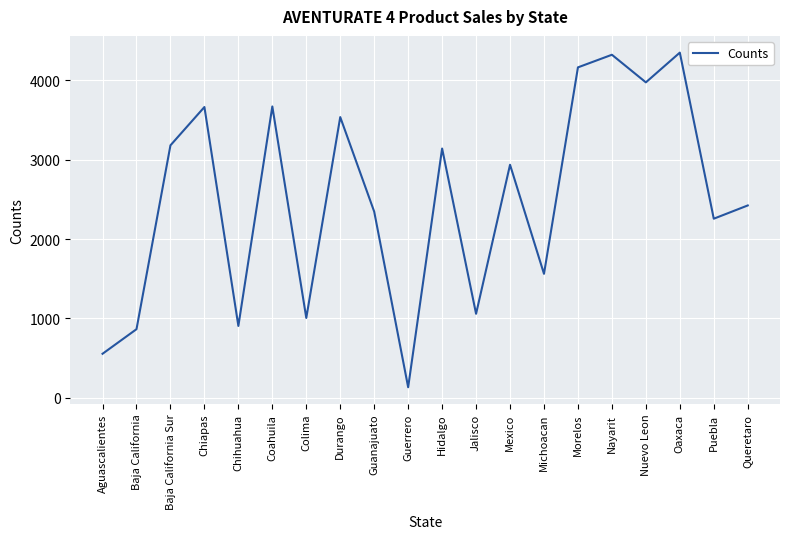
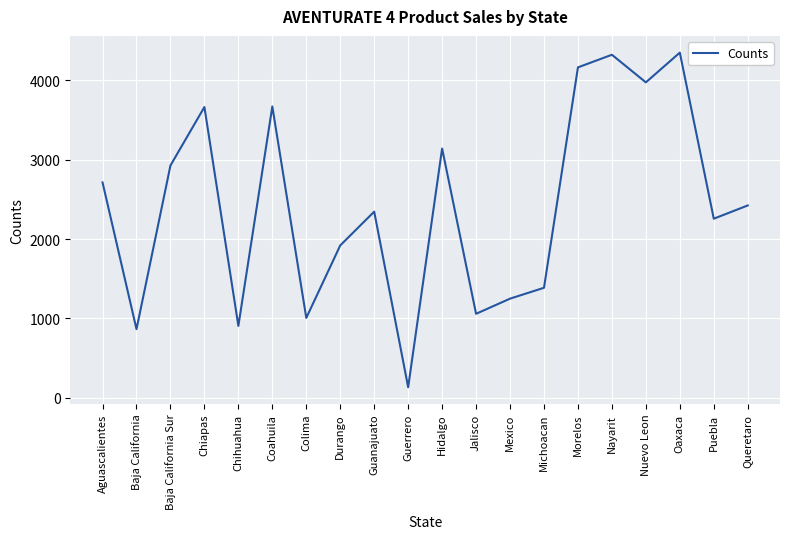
Aguascalientes: 600 -> 2700
Baja California Sur: 3200 -> 2900
Durango: 3500 -> 1900
Mexico: 2900 -> 1200
Michoacan: 1600 -> 1400
